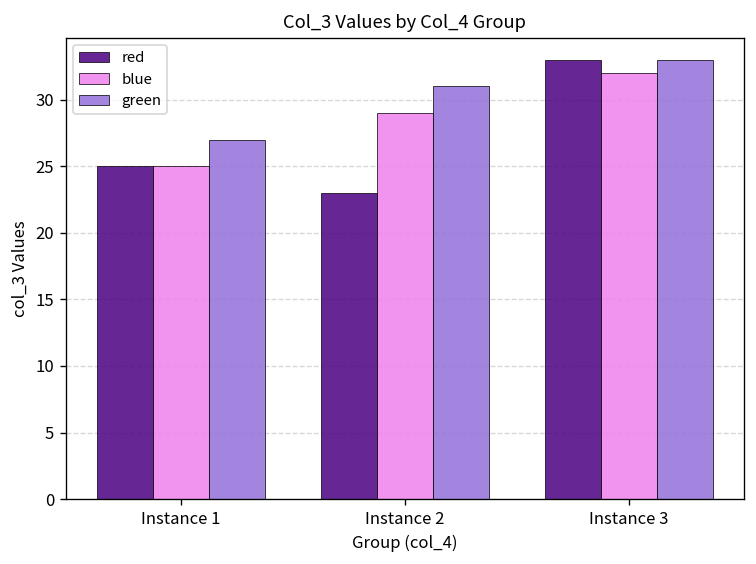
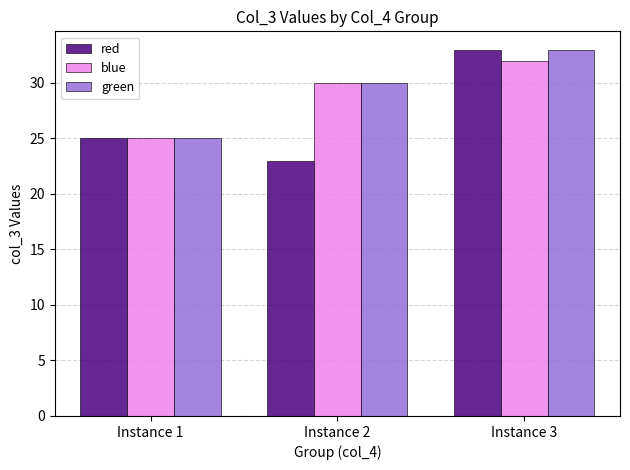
green, Instance 1: 27 -> 25
blue, Instance 2: 29 -> 30
green, Instance 2: 31 -> 30
